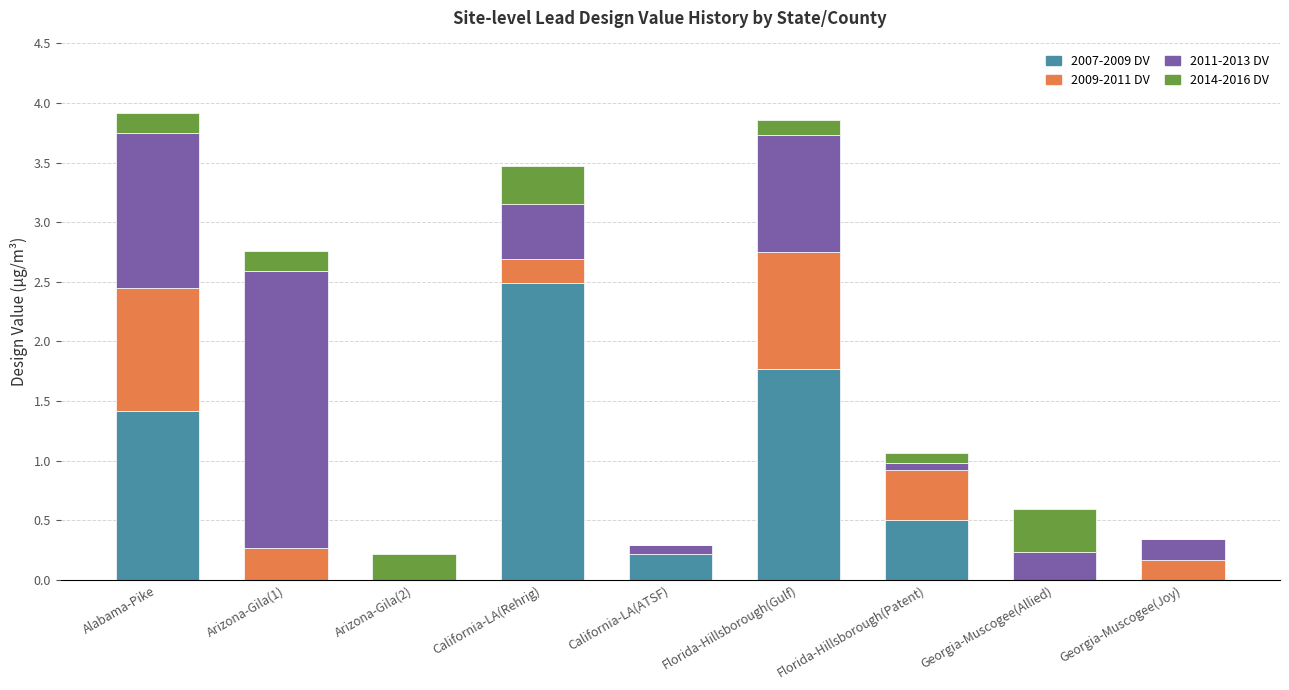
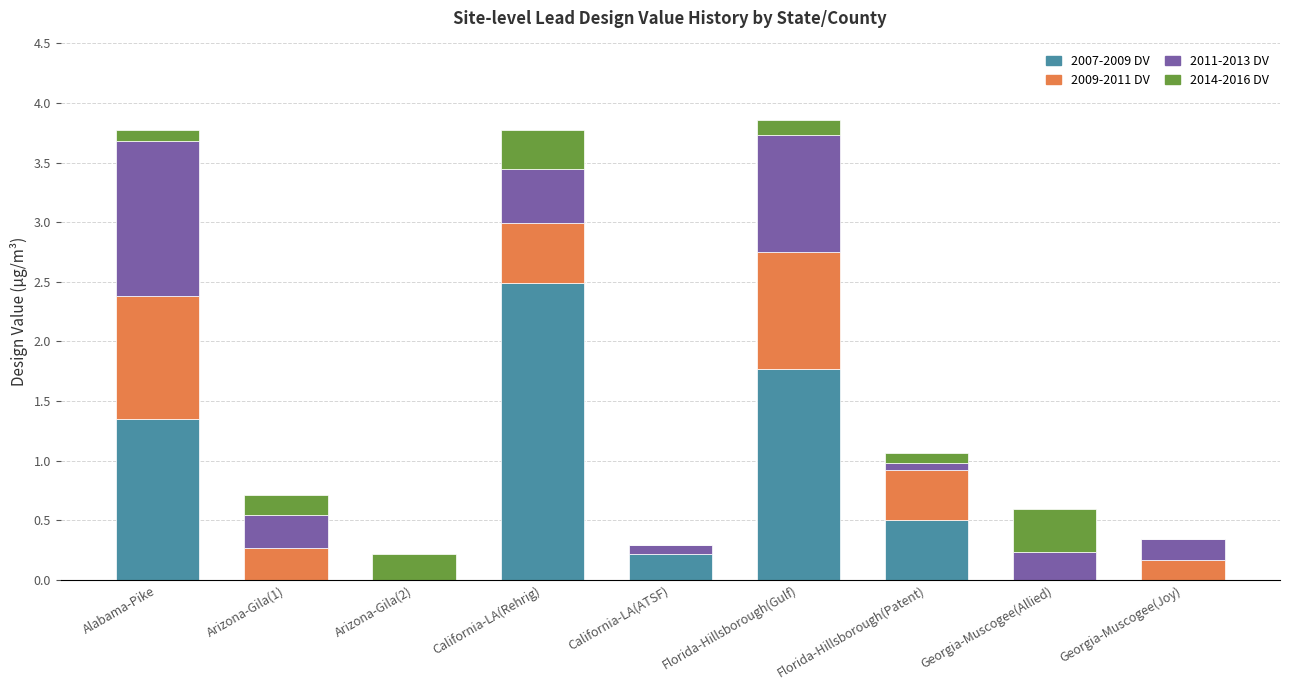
2007-2009 DV, Alabama-Pike: 1.42 -> 1.35
2014-2016 DV, Alabama-Pike: 0.17 -> 0.09
2011-2013 DV, Arizona-Gila(1): 2.32 -> 0.27
2009-2011 DV, California-LA(Rehrig): 0.2 -> 0.5
